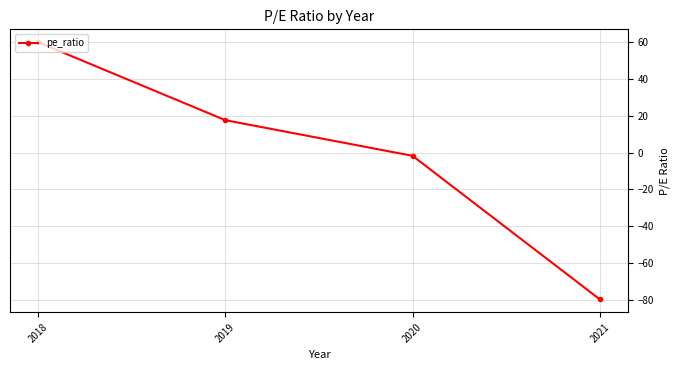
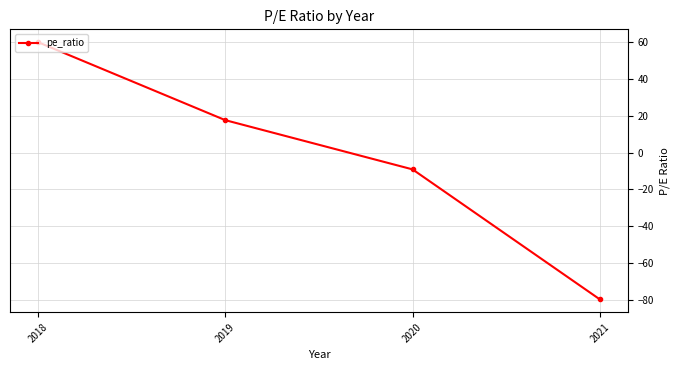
2020: -2 -> -9
